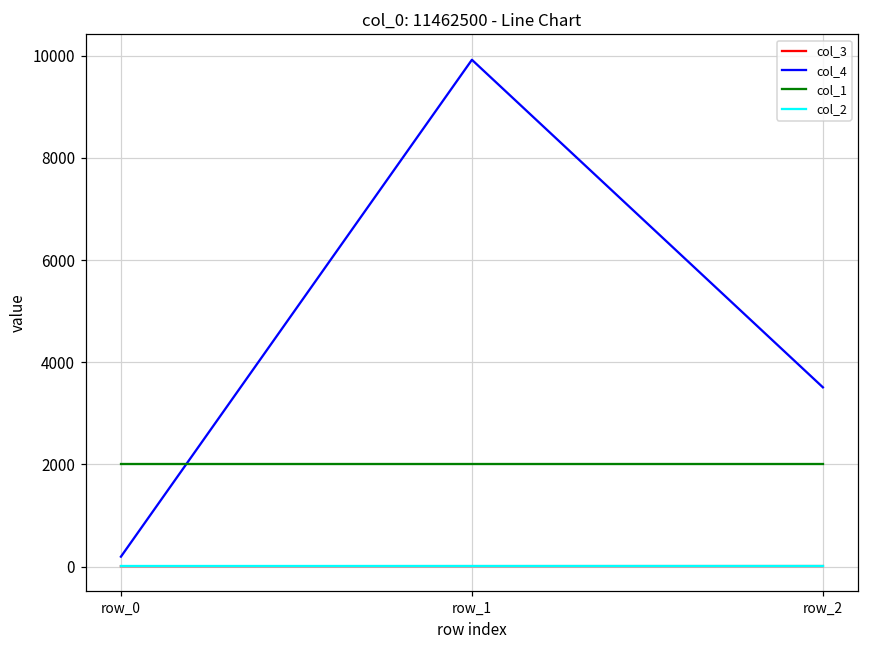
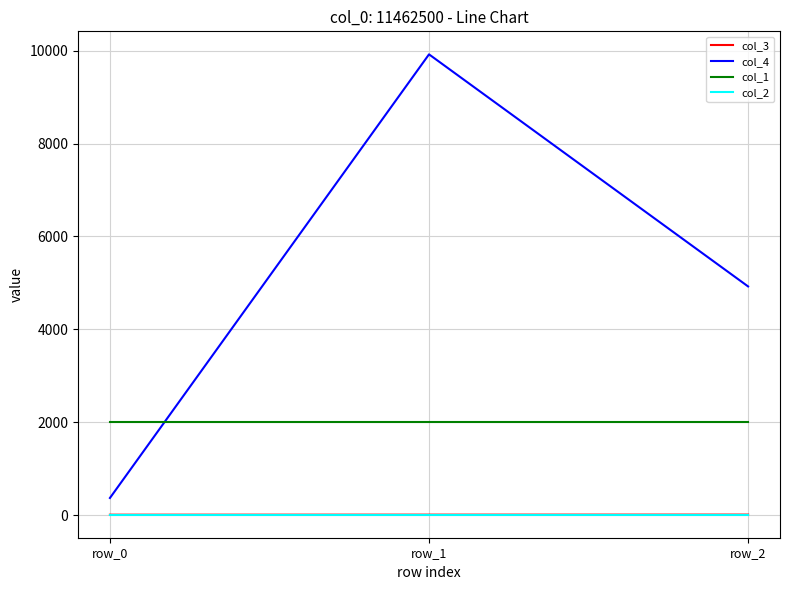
col_4, row_0: 200 -> 400
col_4, row_2: 3500 -> 4900
